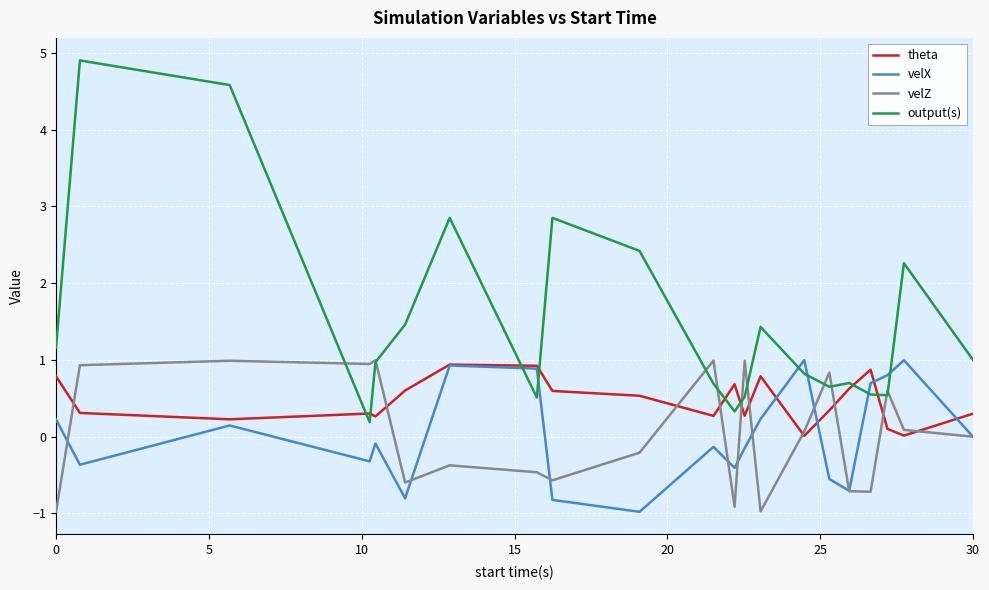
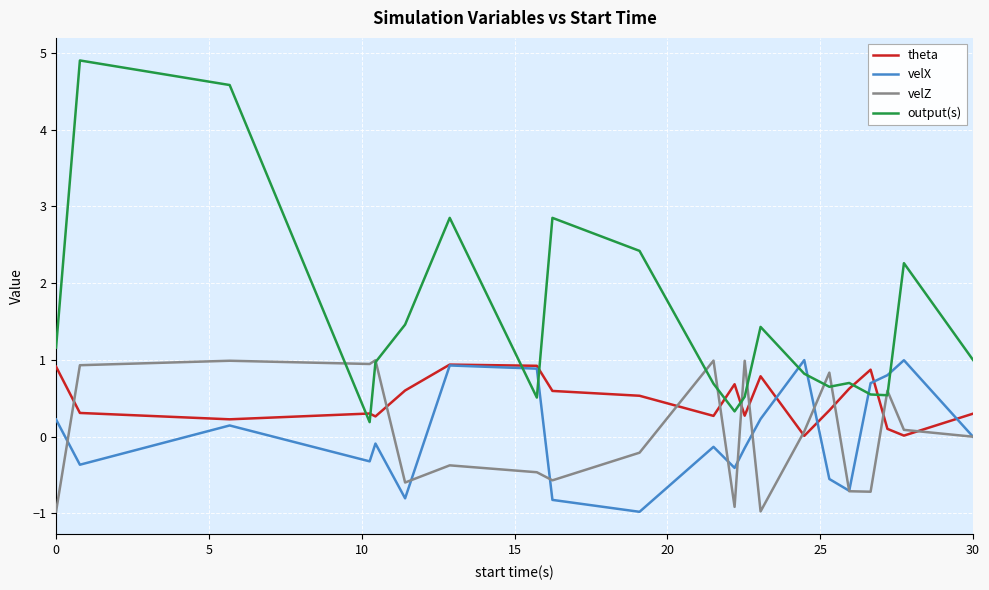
theta, 0: 0.8 -> 0.9
